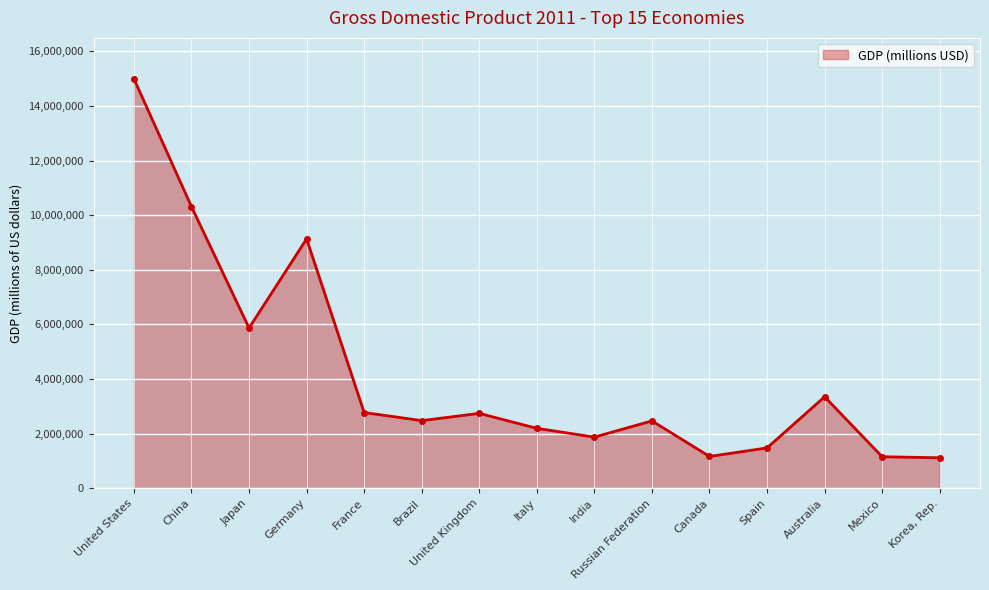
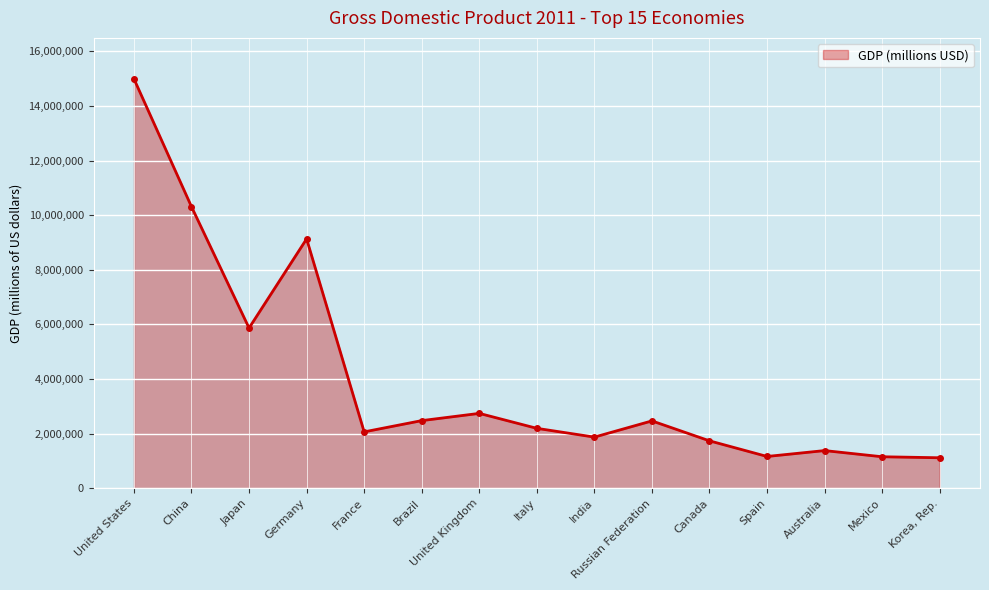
France: 2,800,000 -> 2,100,000
Canada: 1,200,000 -> 1,700,000
Spain: 1,500,000 -> 1,200,000
Australia: 3,300,000 -> 1,400,000
